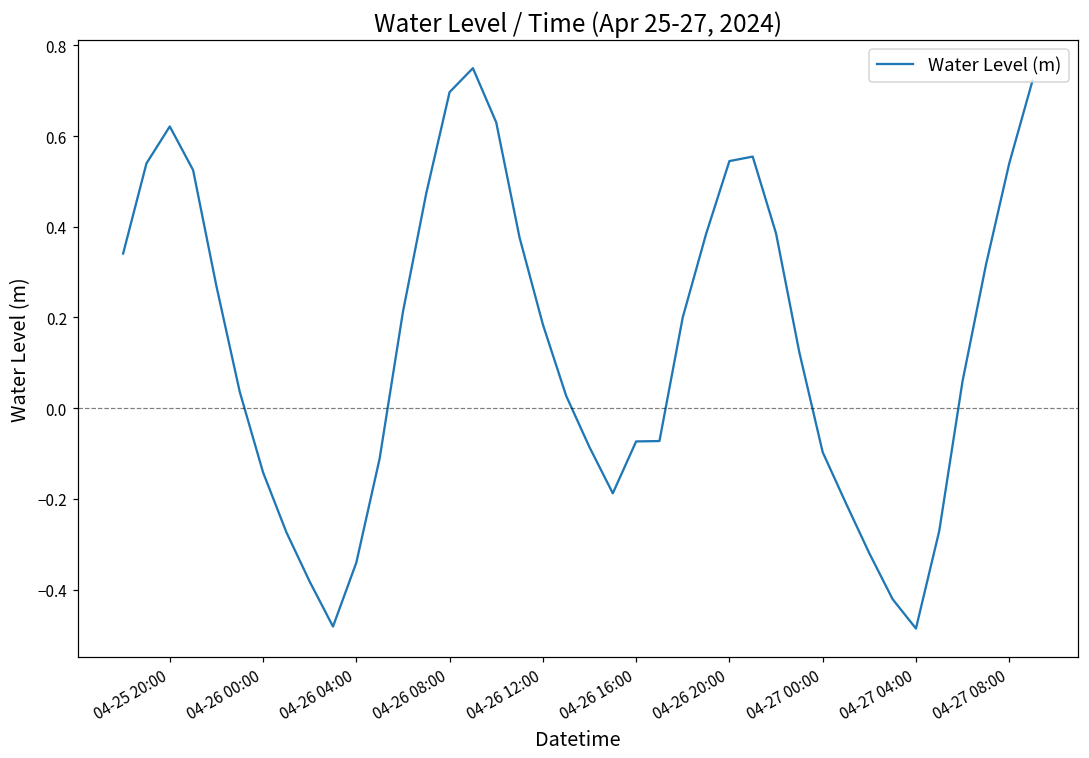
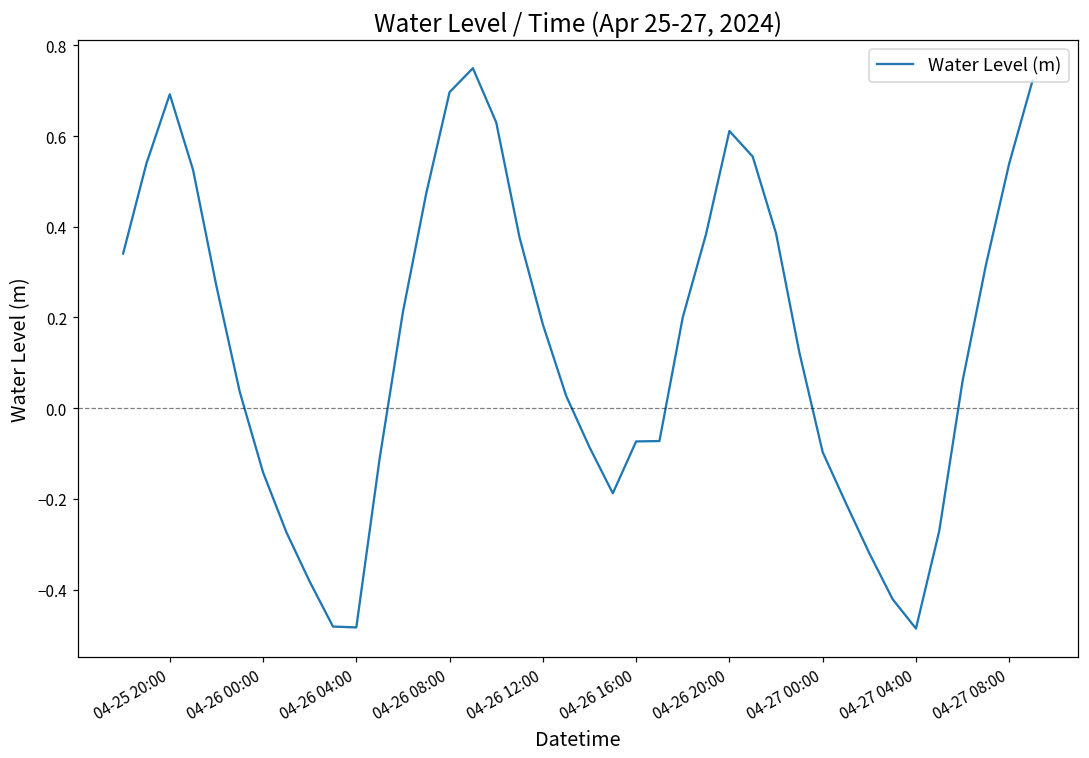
04-25 20:00: 0.62 -> 0.69
04-26 04:00: -0.34 -> -0.48
04-26 20:00: 0.54 -> 0.61
